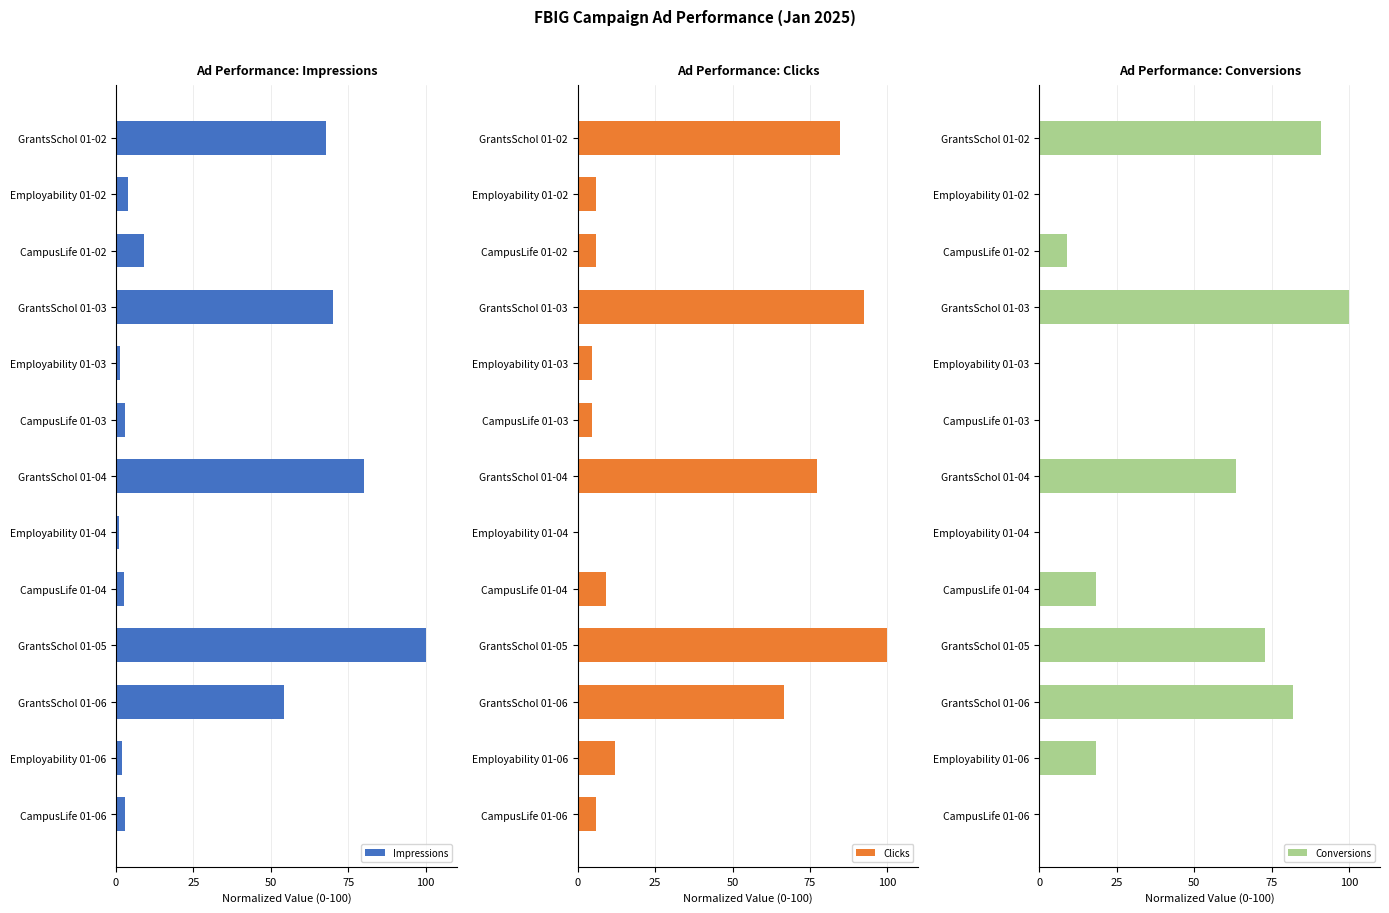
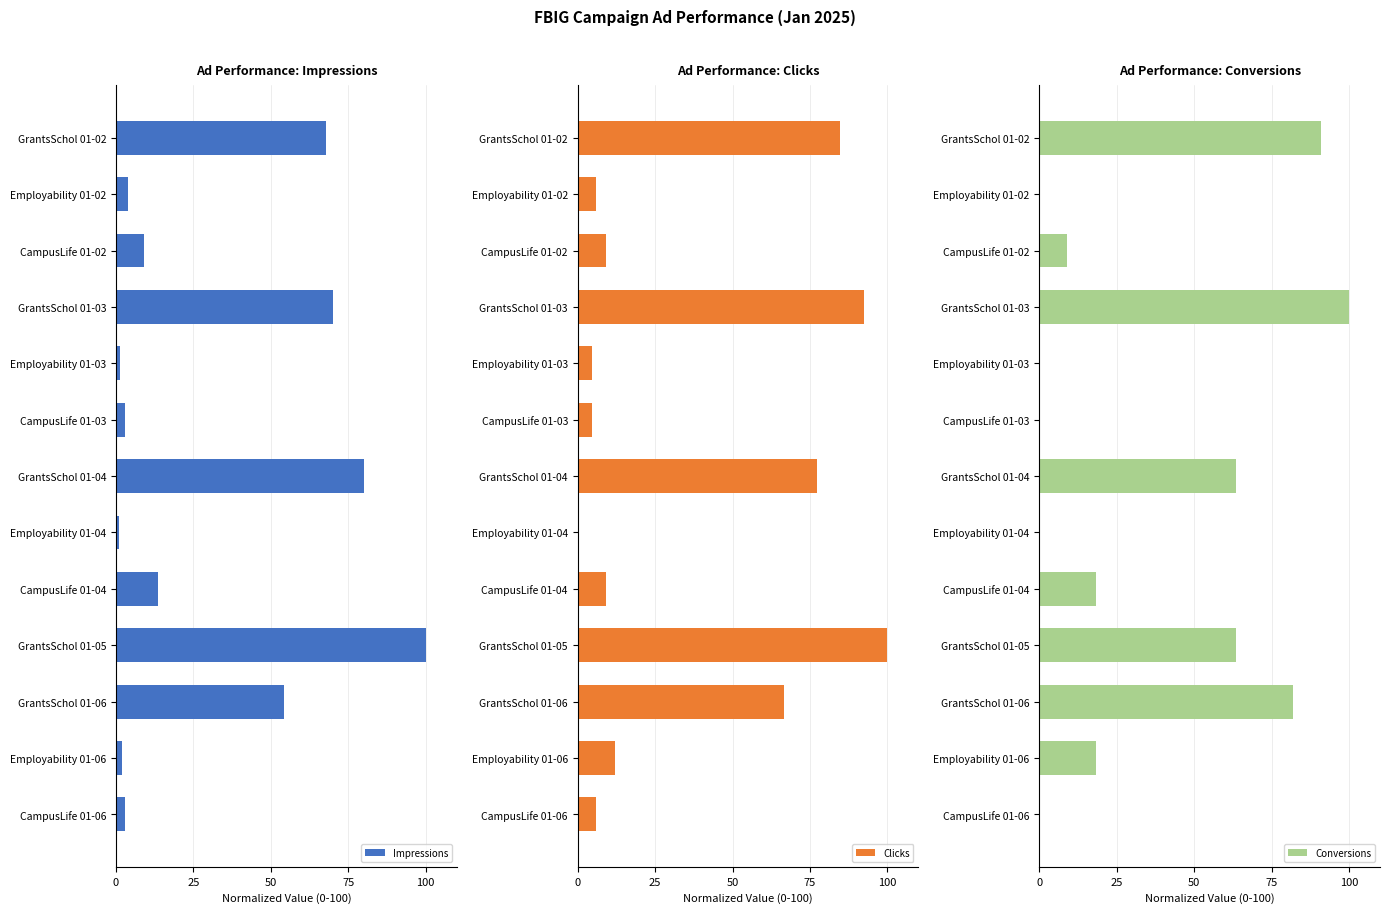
Ad Performance: Impressions, CampusLife 01-04: 3 -> 14
Ad Performance: Clicks, CampusLife 01-02: 6 -> 9
Ad Performance: Conversions, GrantsSchol 01-05: 73 -> 64
